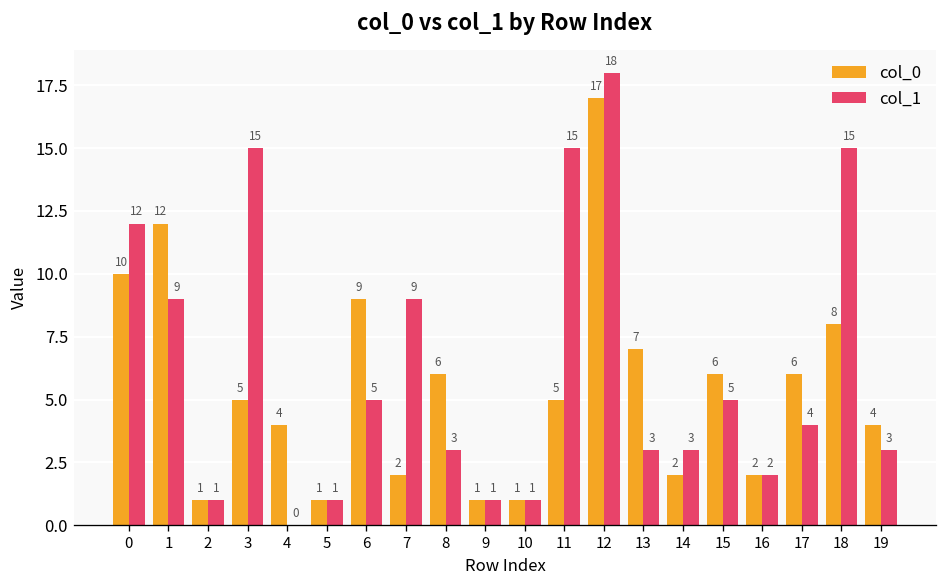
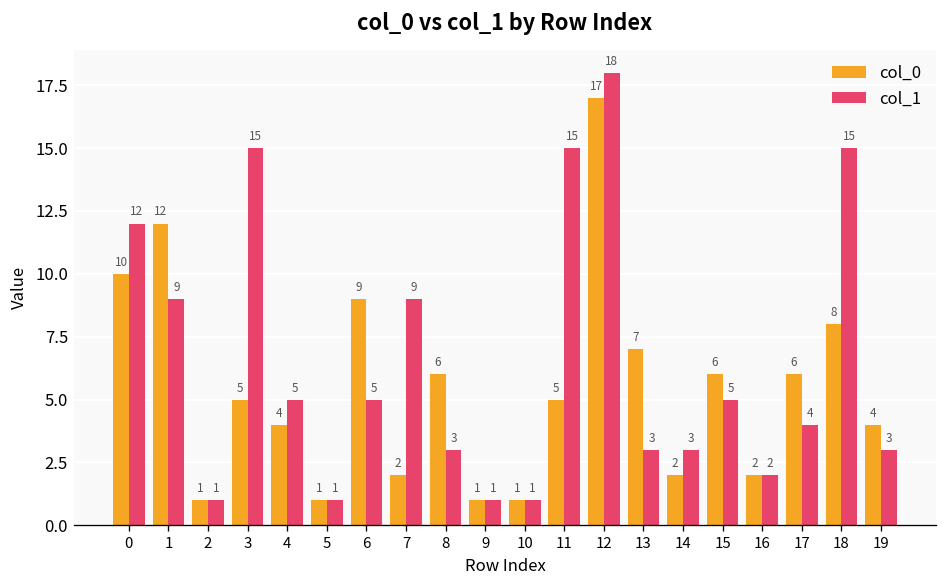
col_1, 4: 0 -> 5
